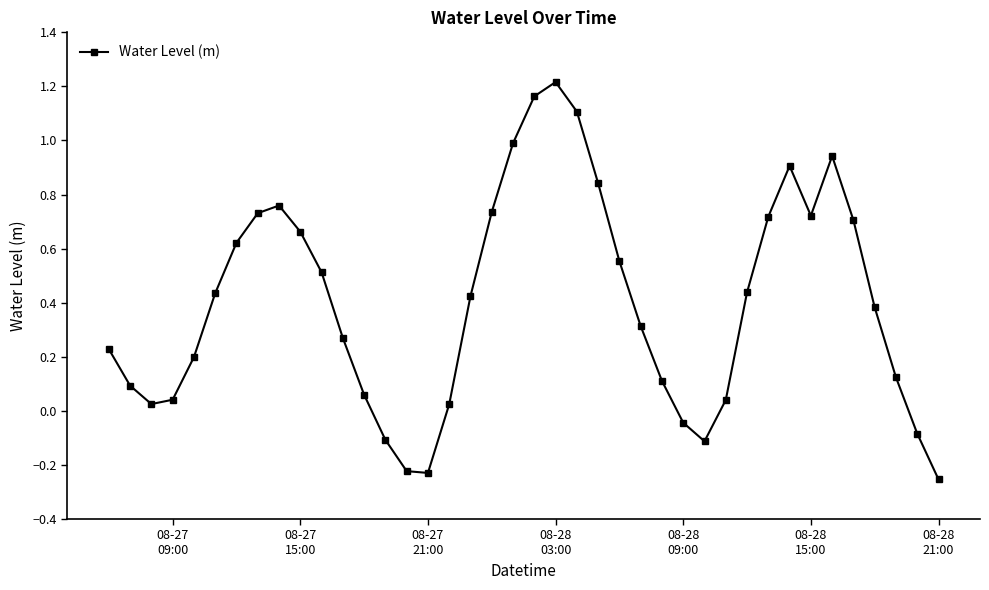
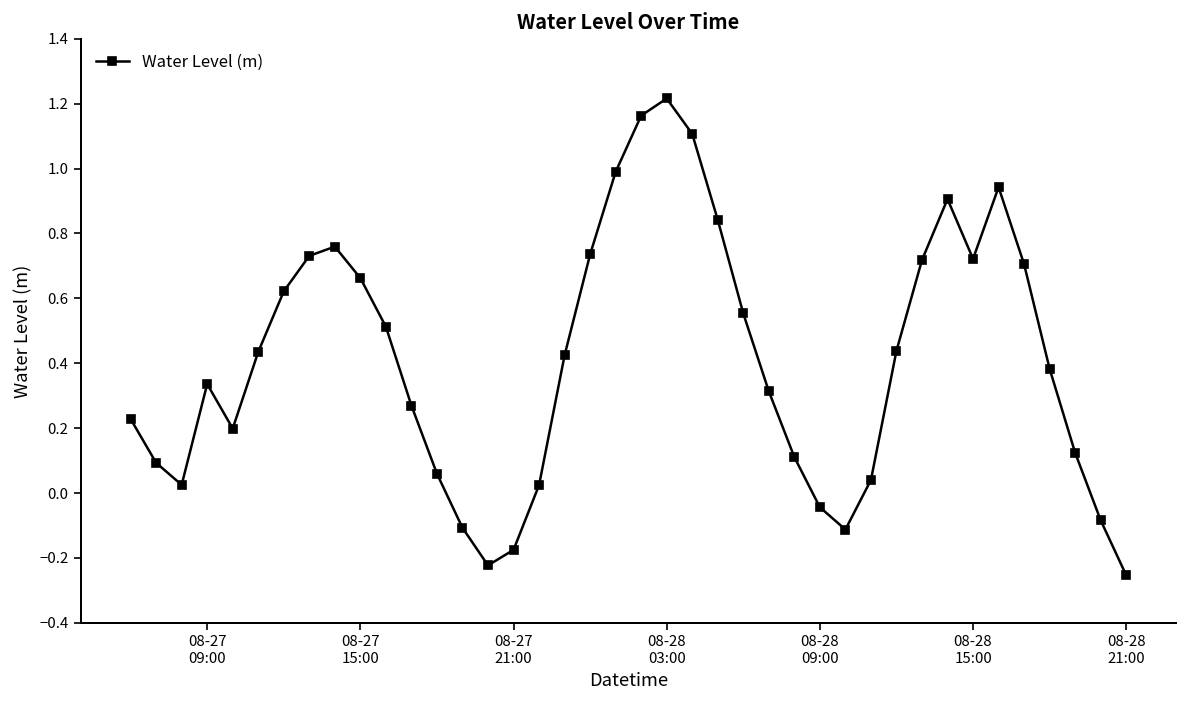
08-27 09:00: 0.04 -> 0.34
08-27 21:00: -0.23 -> -0.18
